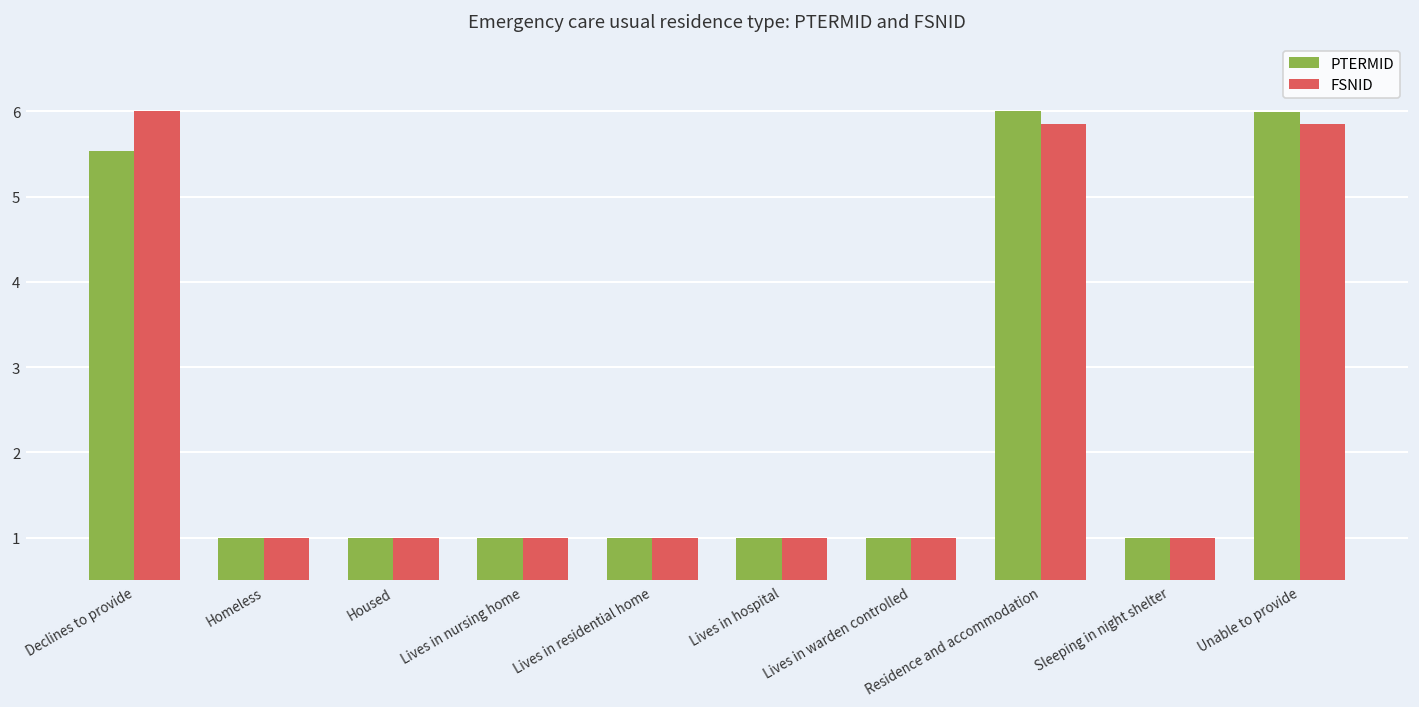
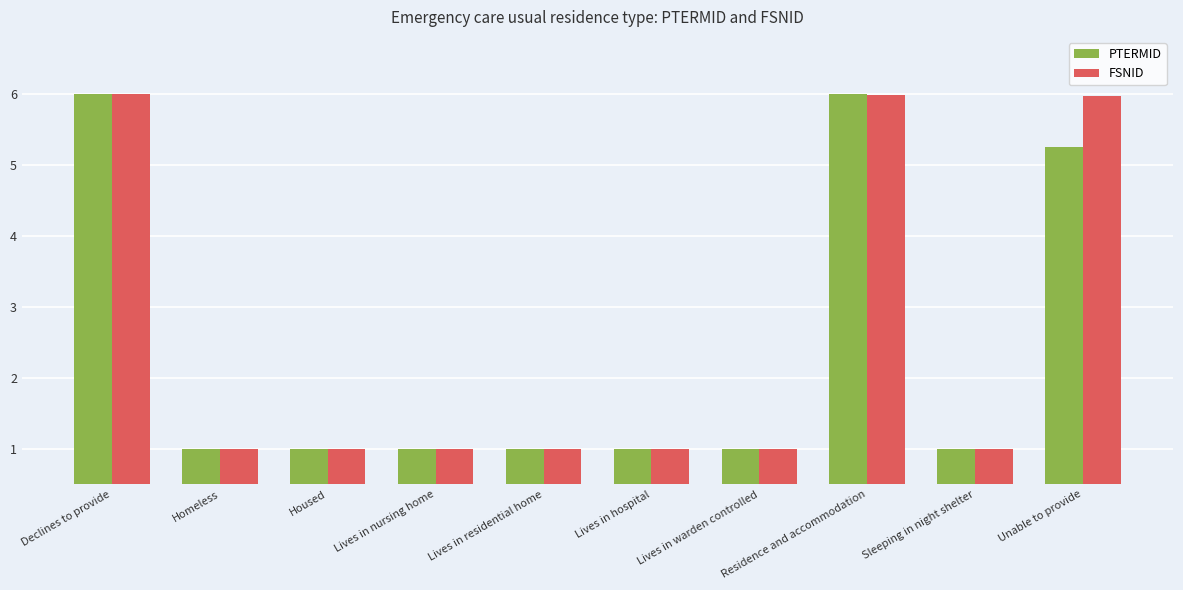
PTERMID, Declines to provide: 5.5 -> 6.0
FSNID, Residence and accommodation: 5.9 -> 6.0
PTERMID, Unable to provide: 6.0 -> 5.2
FSNID, Unable to provide: 5.8 -> 6.0
